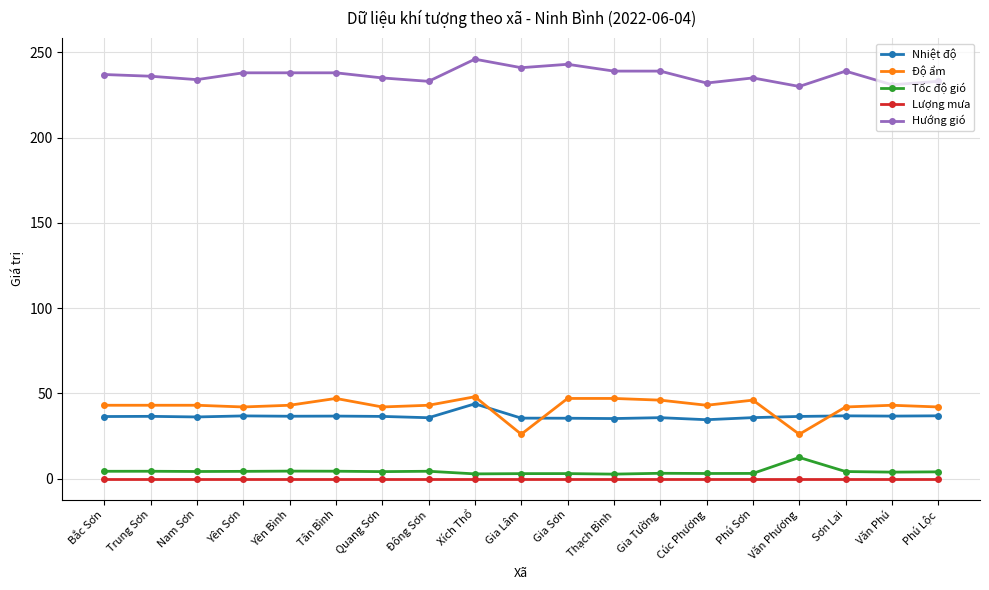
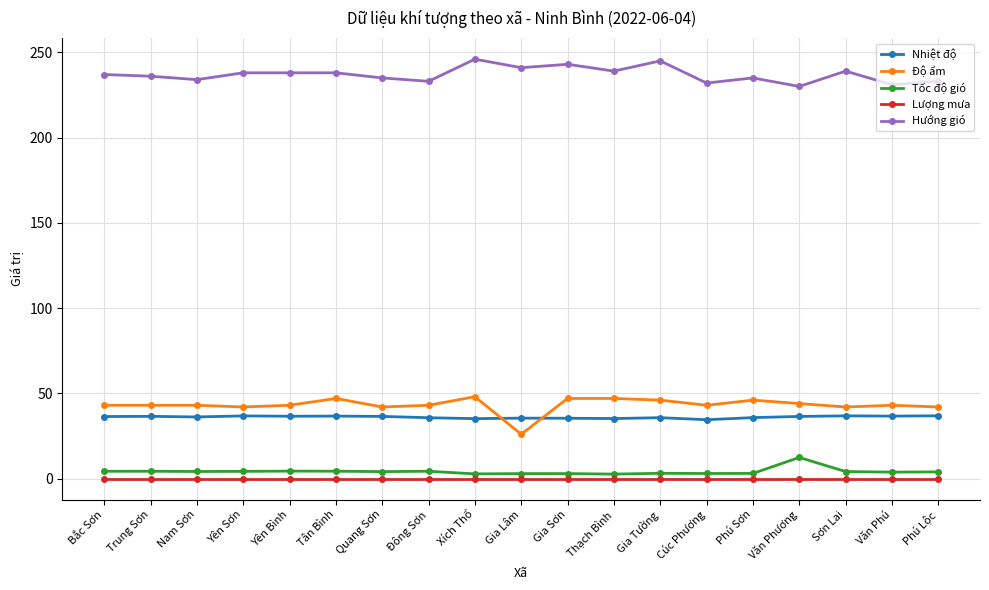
Nhiệt độ, Xích Thổ: 44 -> 35
Hướng gió, Gia Tường: 239 -> 245
Độ ẩm, Văn Phương: 26 -> 44
